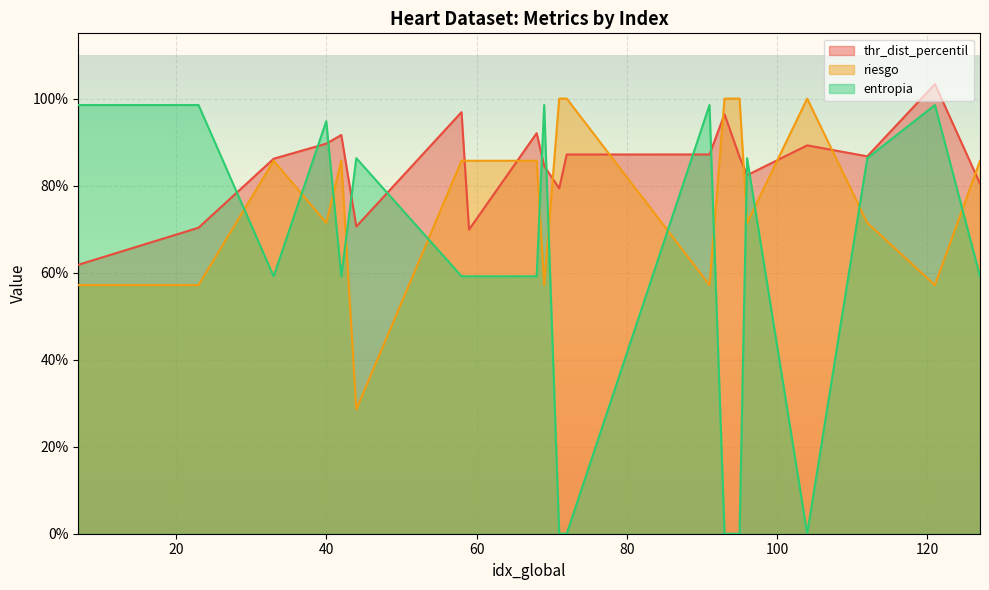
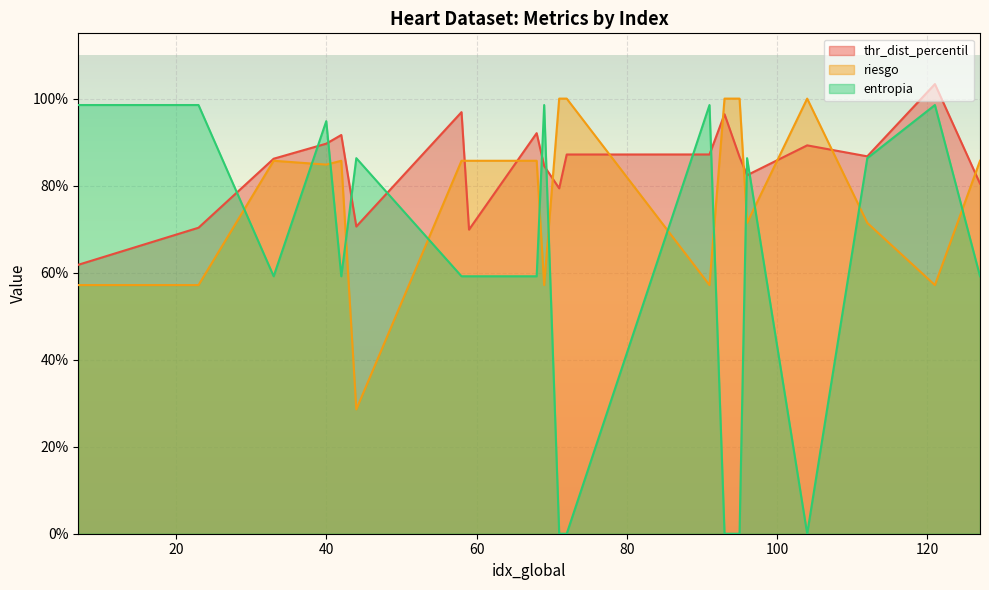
riesgo, 40: 71% -> 85%
